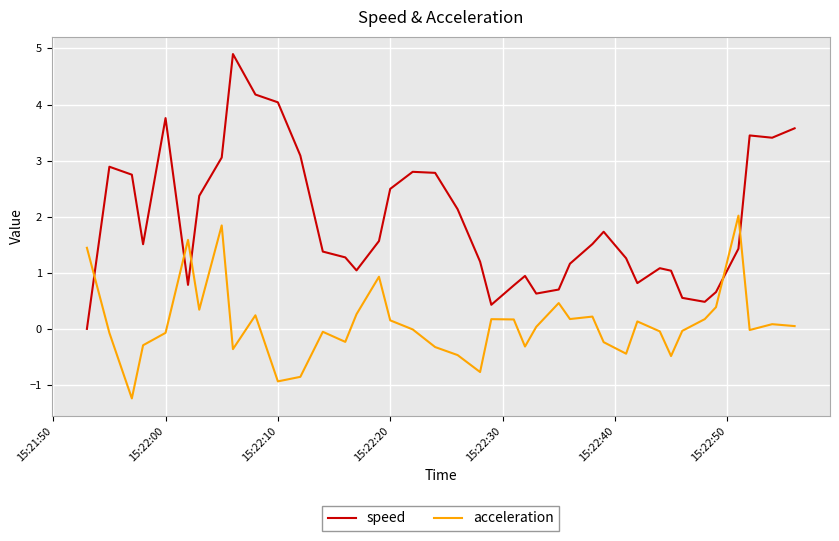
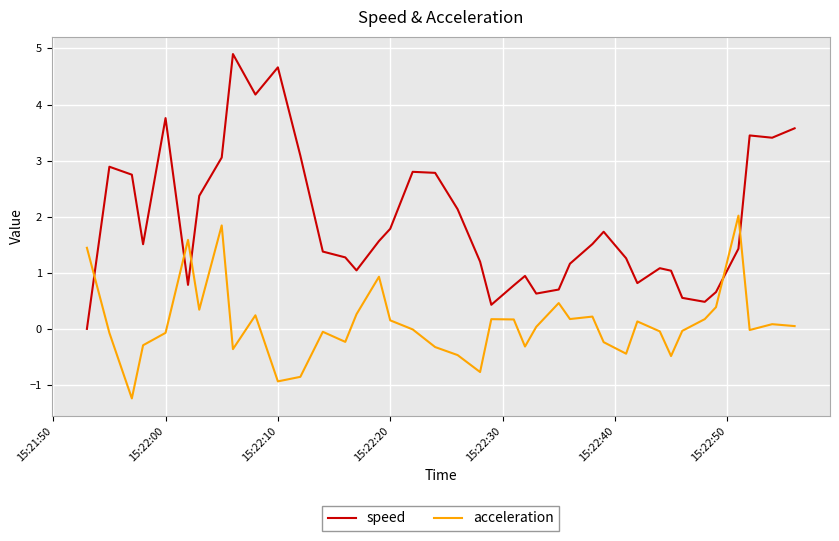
speed, 15:22:10: 4.0 -> 4.7
speed, 15:22:20: 2.5 -> 1.8
